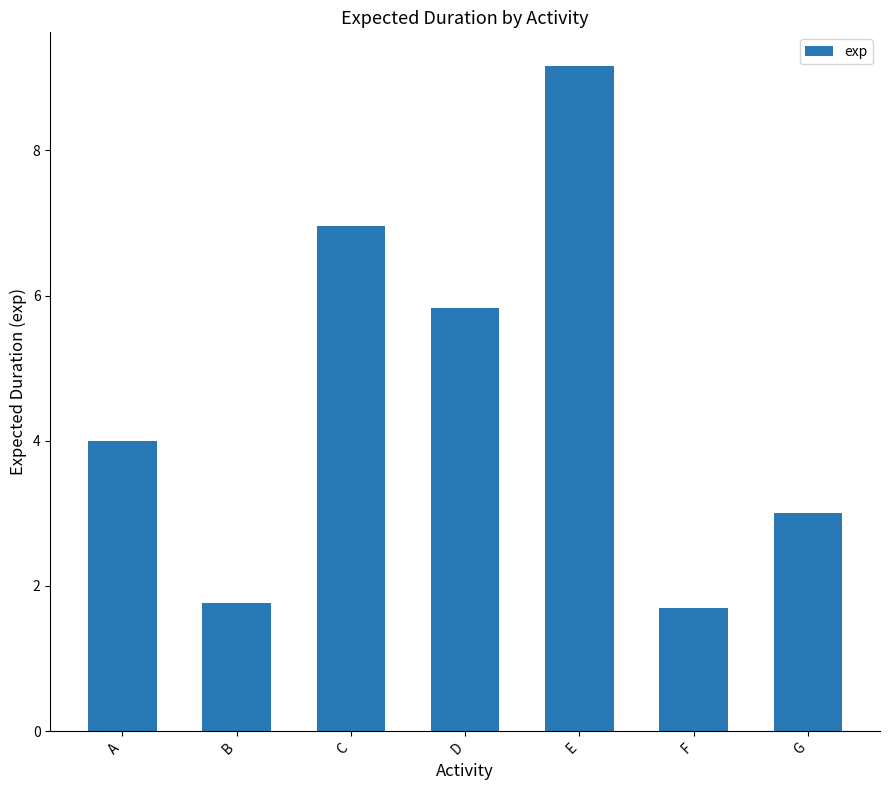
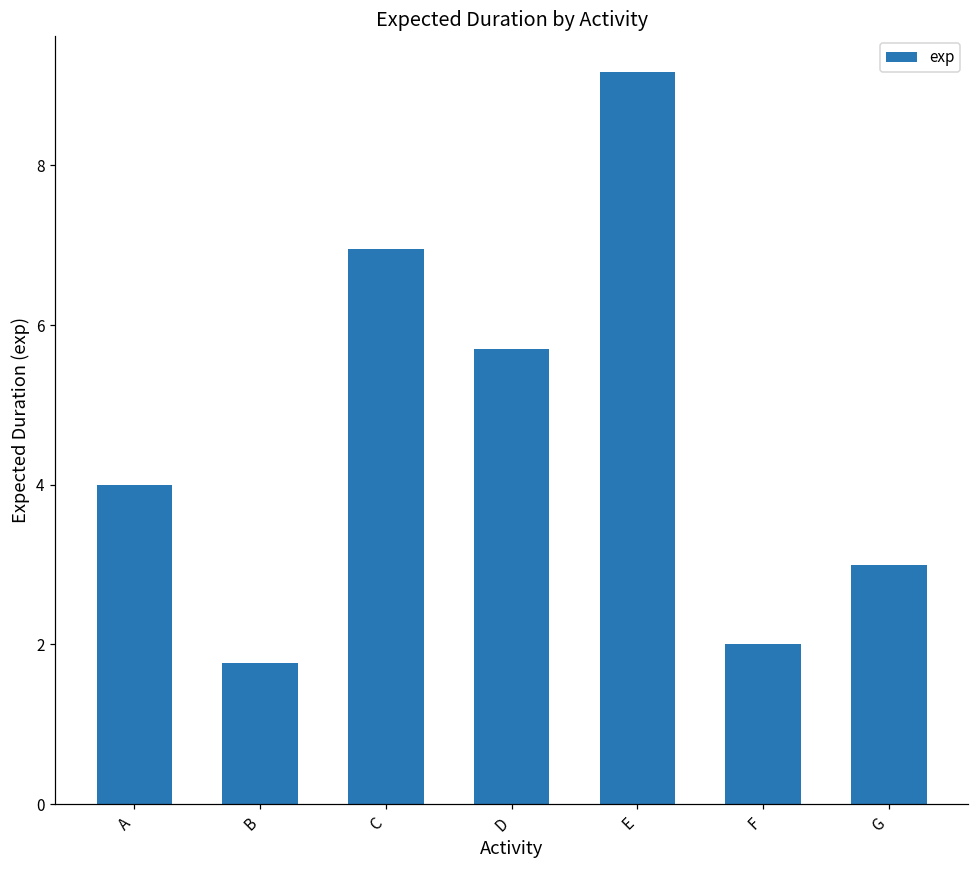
D: 5.8 -> 5.7
F: 1.7 -> 2.0
